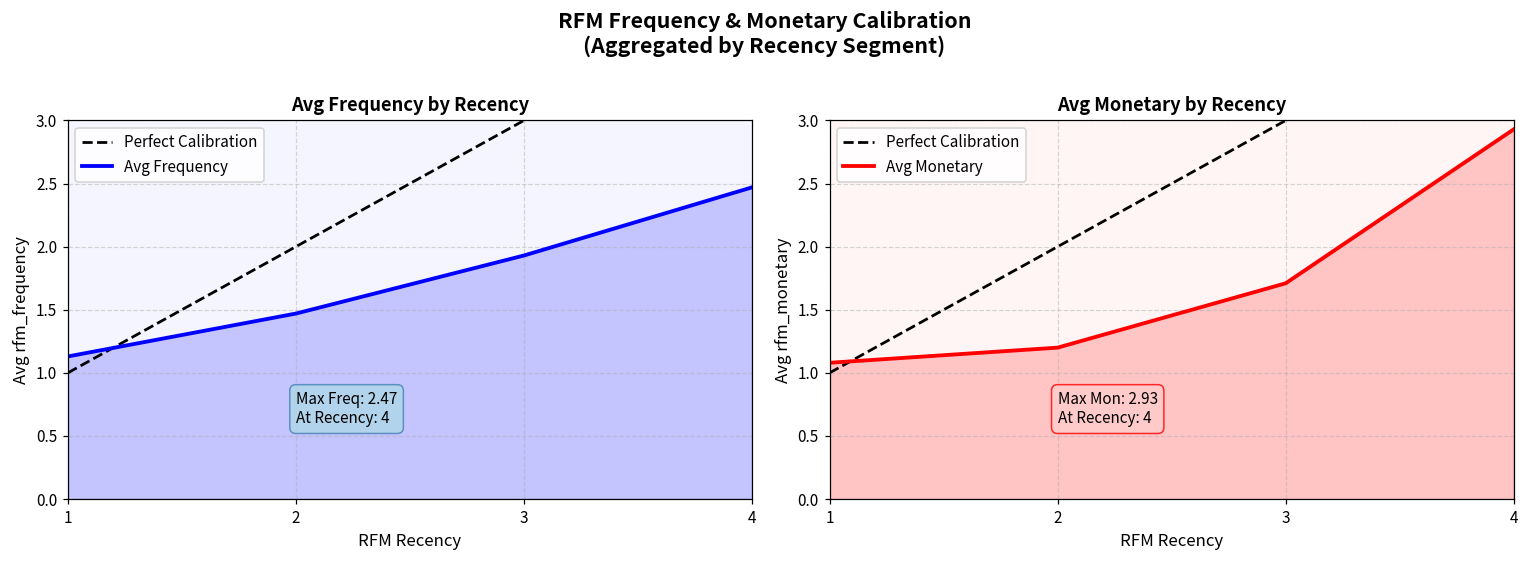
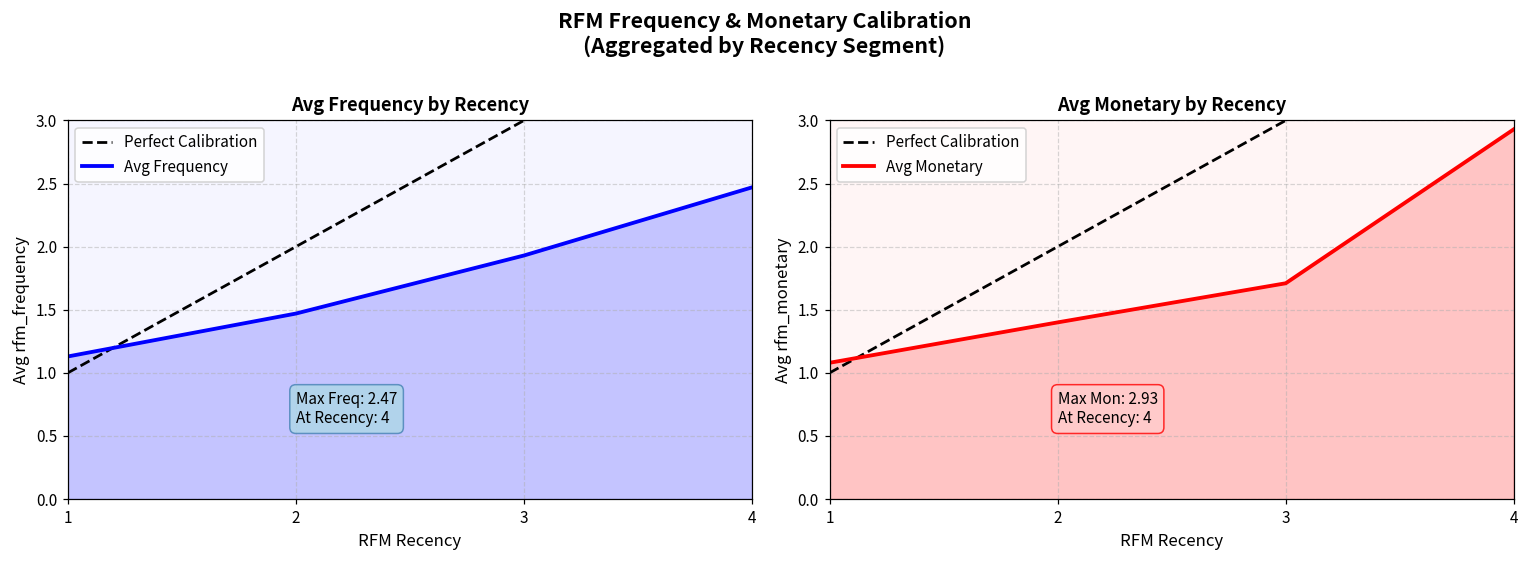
Avg Monetary by Recency, Avg Monetary, 2: 1.2 -> 1.4
